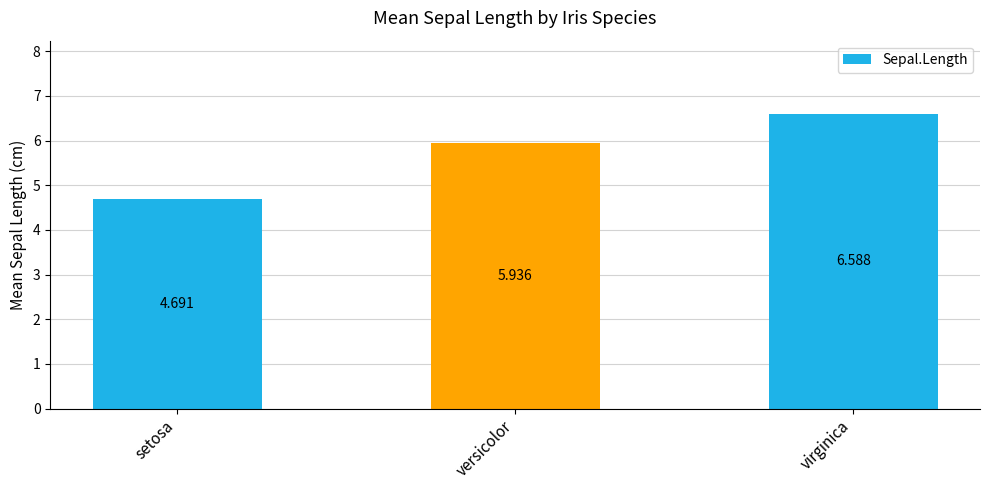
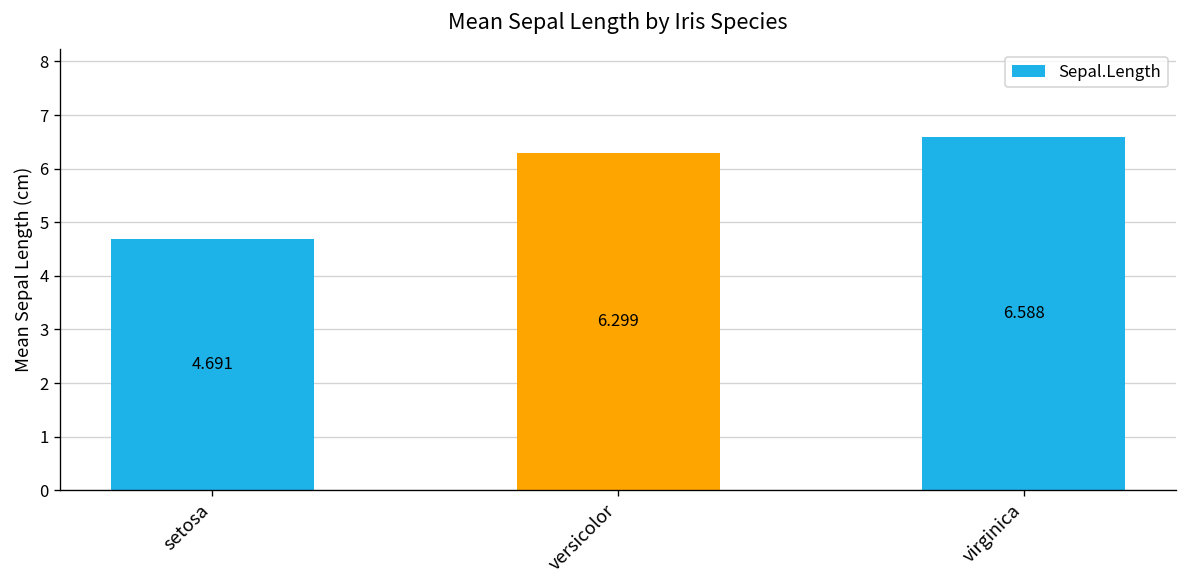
versicolor: 5.936 -> 6.299
